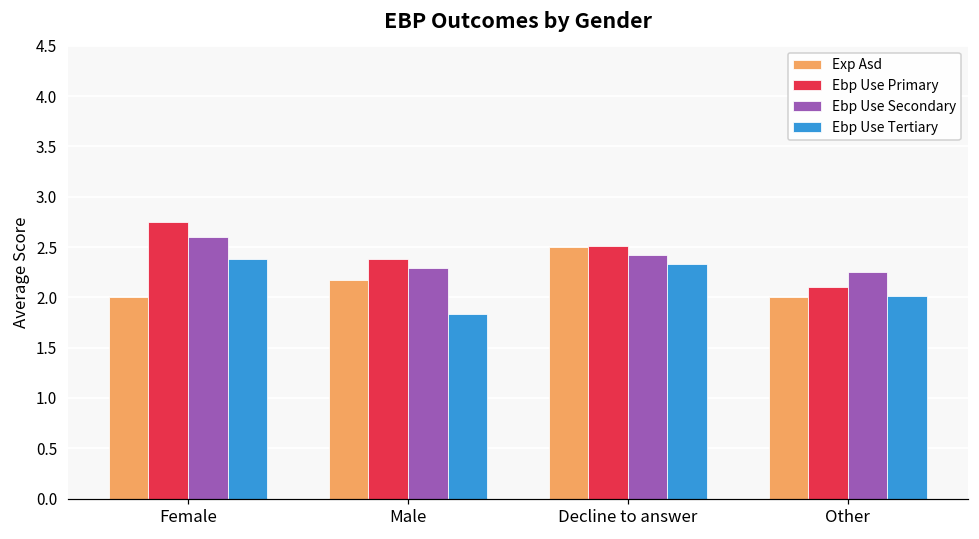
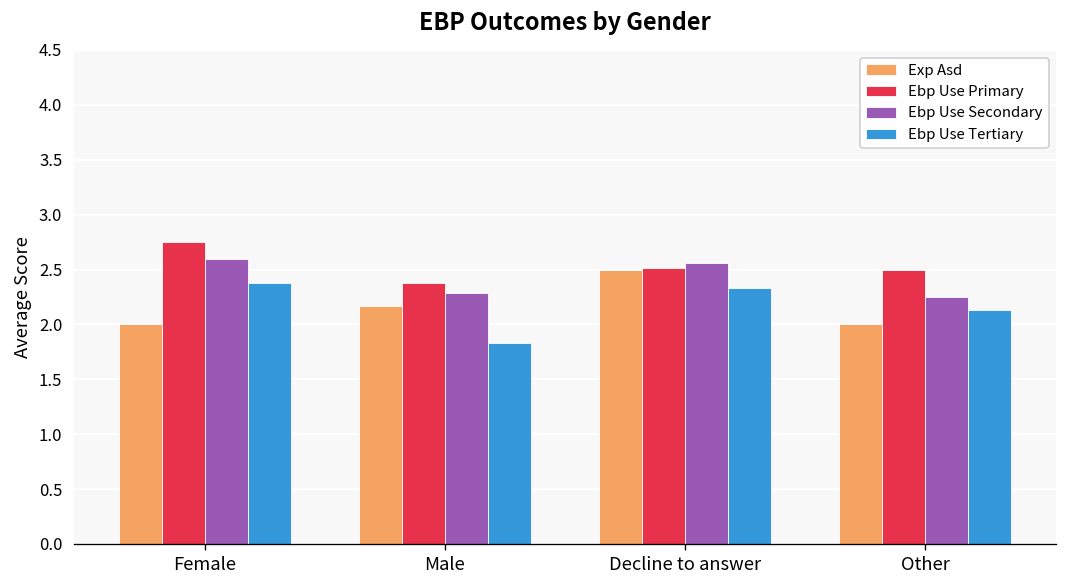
Ebp Use Secondary, Decline to answer: 2.4 -> 2.6
Ebp Use Primary, Other: 2.1 -> 2.5
Ebp Use Tertiary, Other: 2.0 -> 2.1
